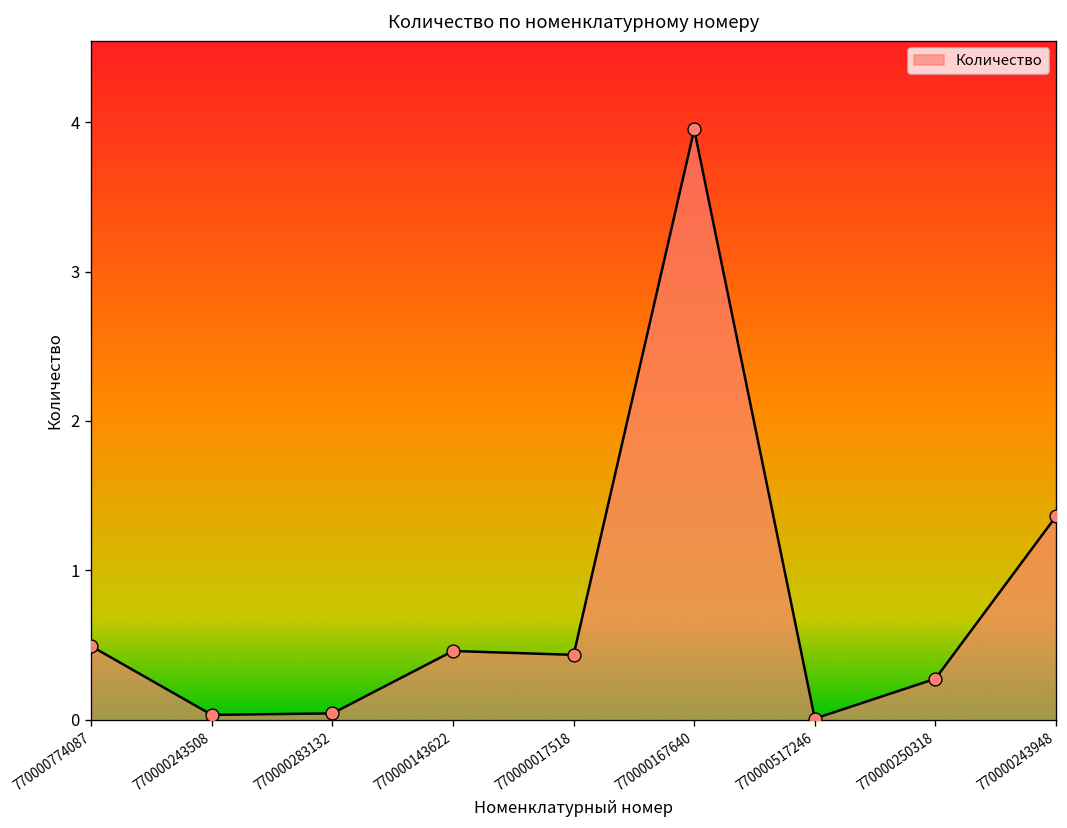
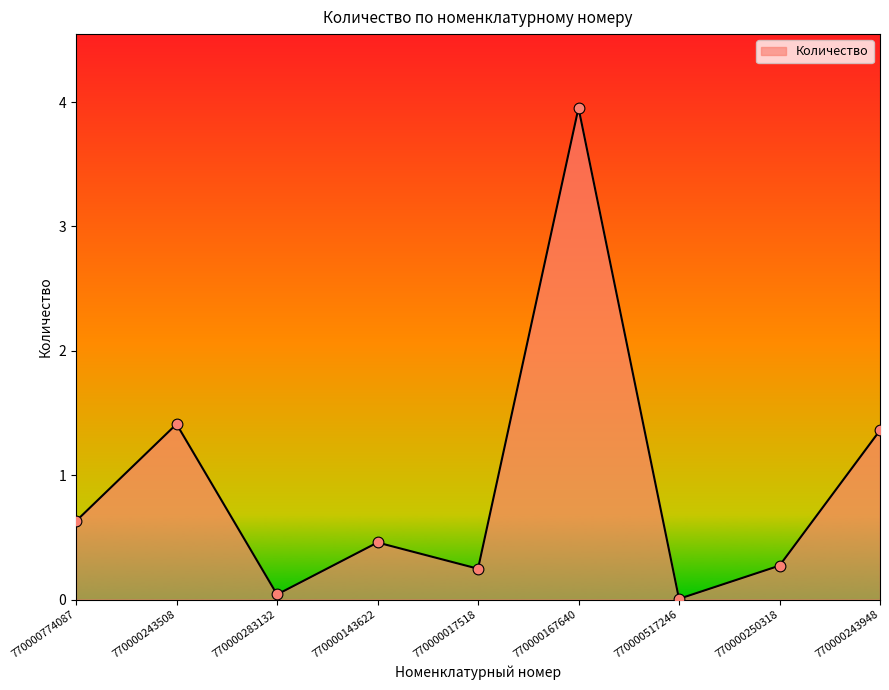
770000774087: 0.49 -> 0.63
770000243508: 0.03 -> 1.41
770000017518: 0.43 -> 0.25
